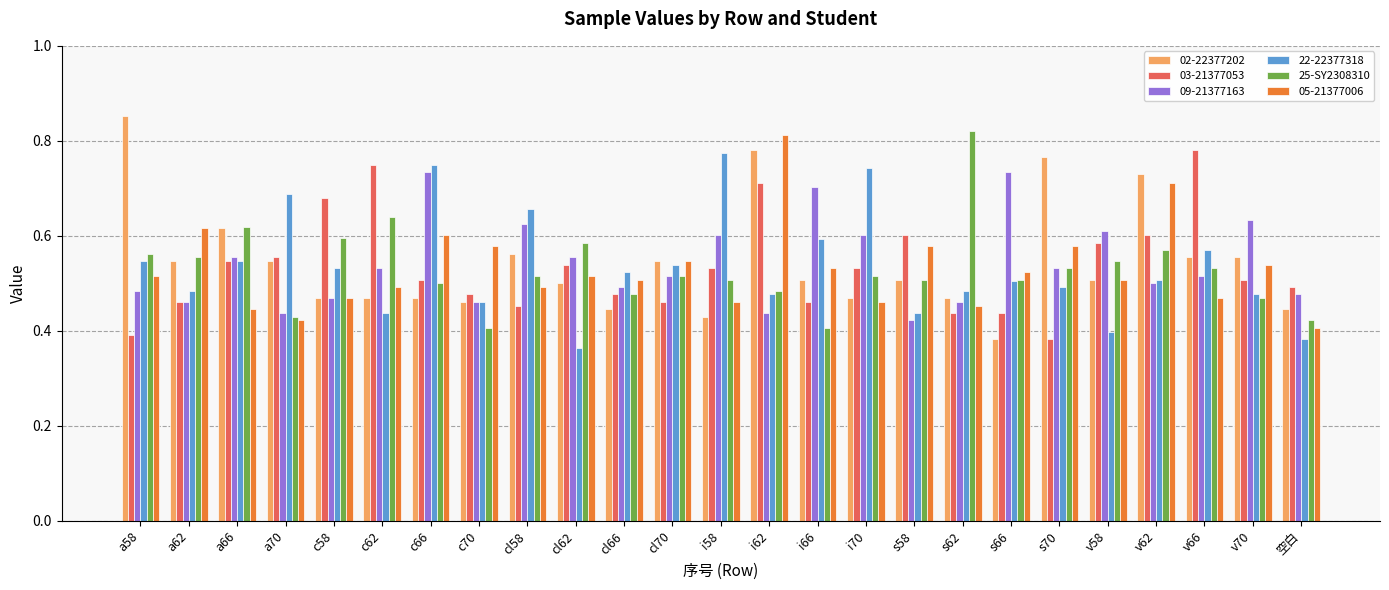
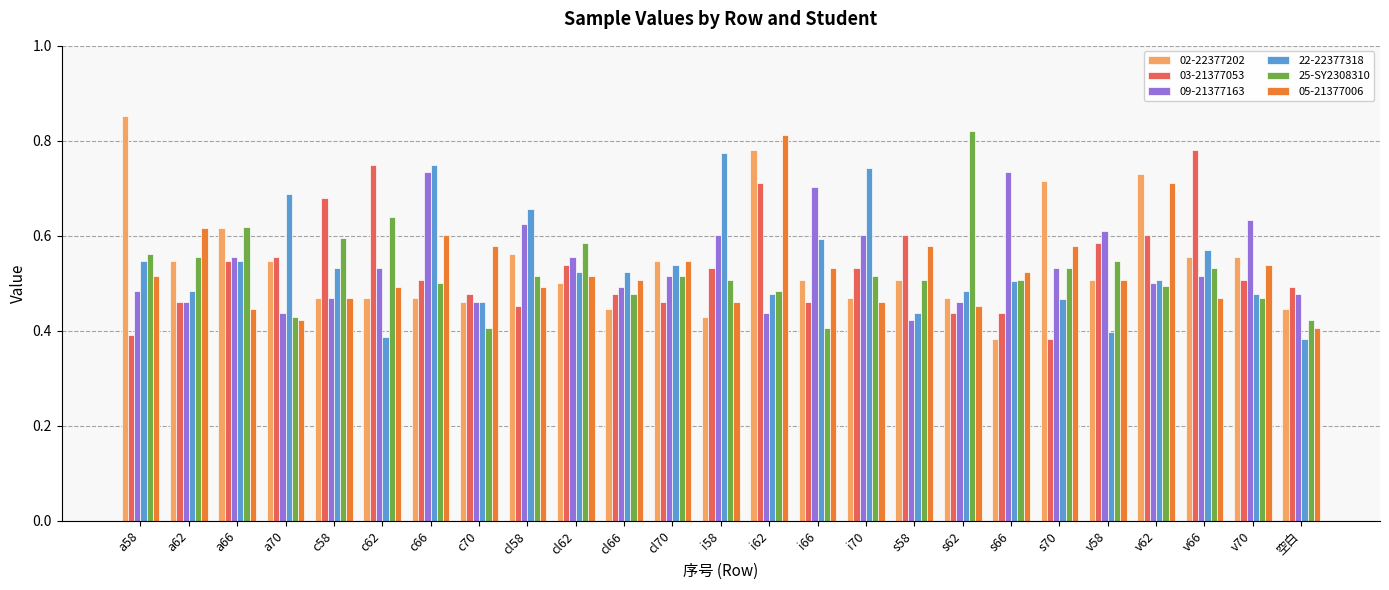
22-22377318, c62: 0.44 -> 0.39
22-22377318, cl62: 0.36 -> 0.52
02-22377202, s70: 0.77 -> 0.71
22-22377318, s70: 0.49 -> 0.47
25-SY2308310, v62: 0.57 -> 0.49
